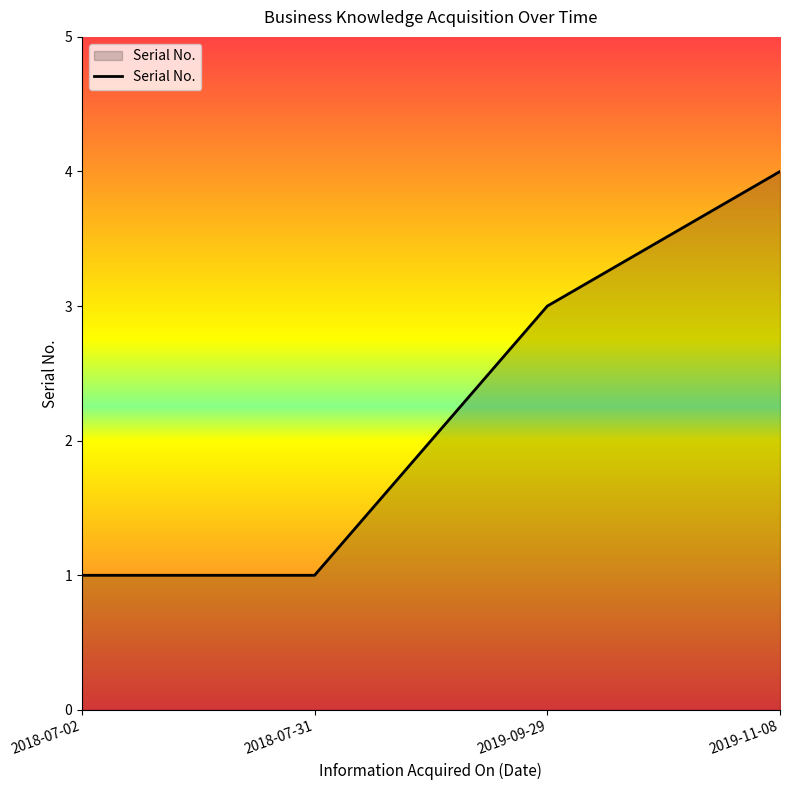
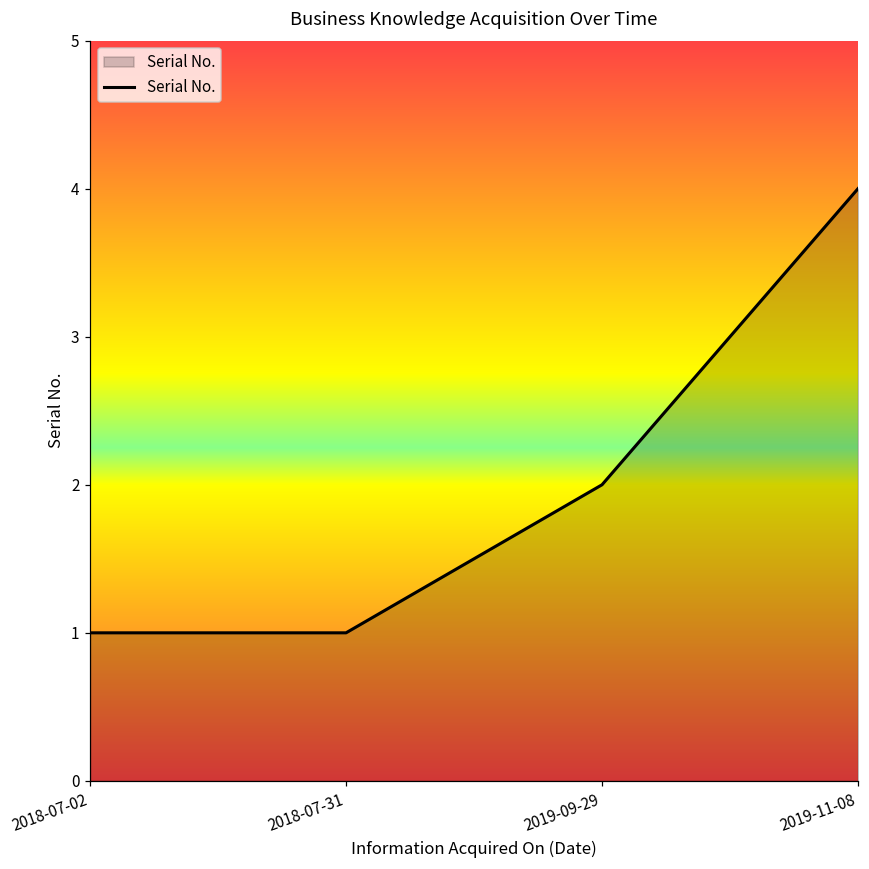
2019-09-29: 3 -> 2
